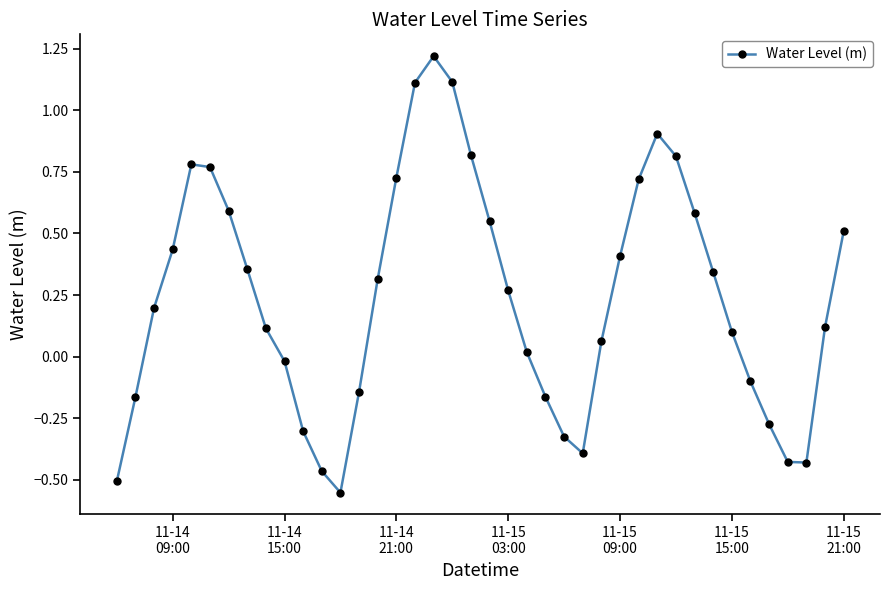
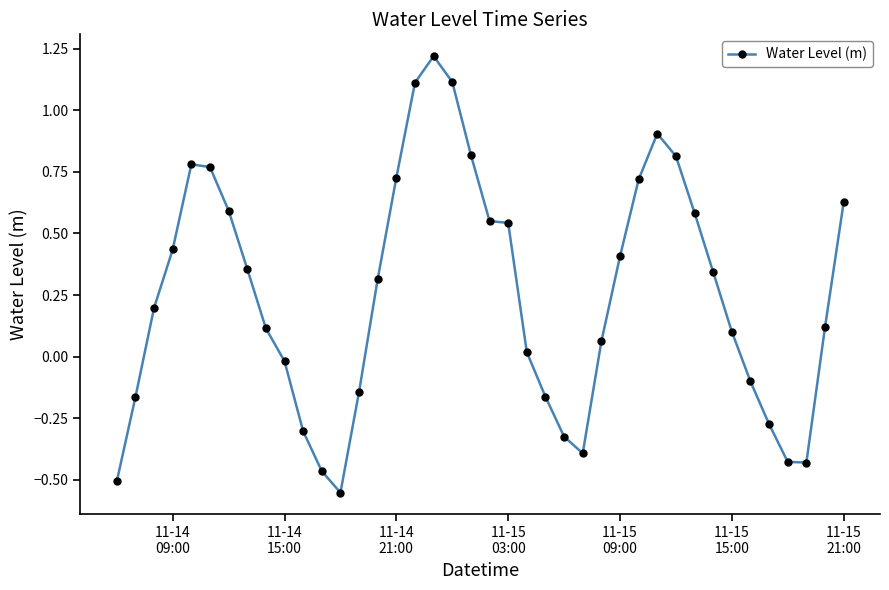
11-15 03:00: 0.27 -> 0.54
11-15 21:00: 0.51 -> 0.63
